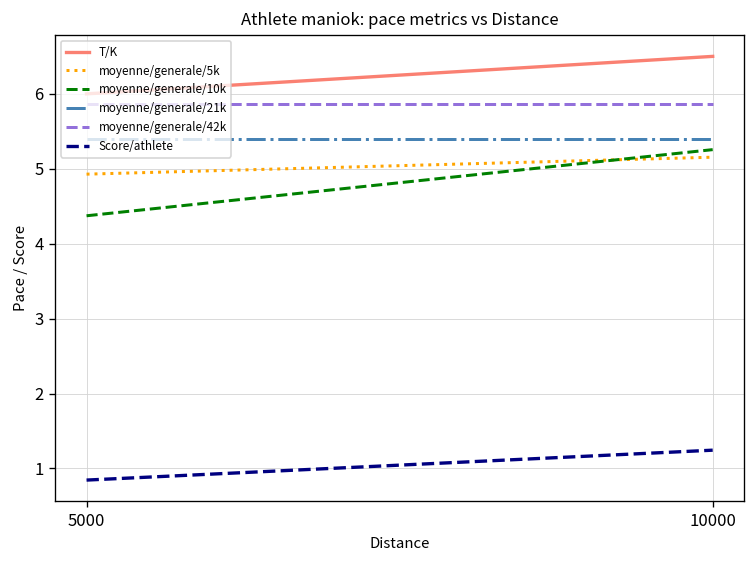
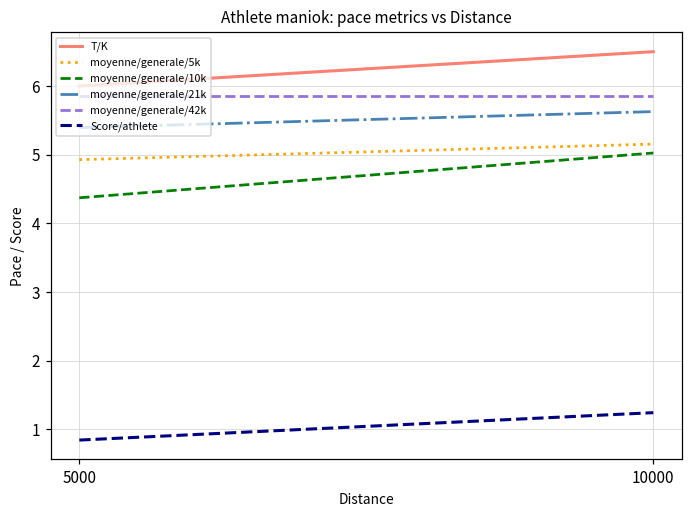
moyenne/generale/10k, 10000: 5.3 -> 5.0
moyenne/generale/21k, 10000: 5.4 -> 5.6
